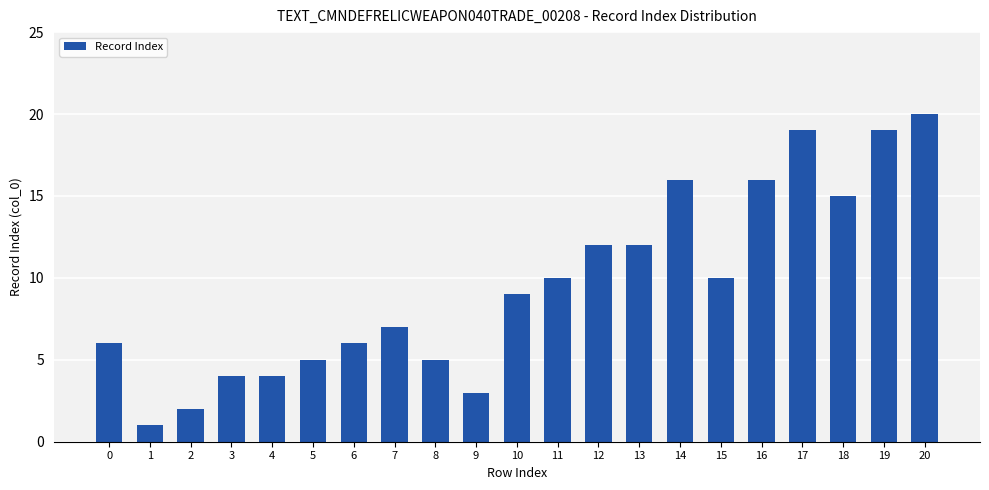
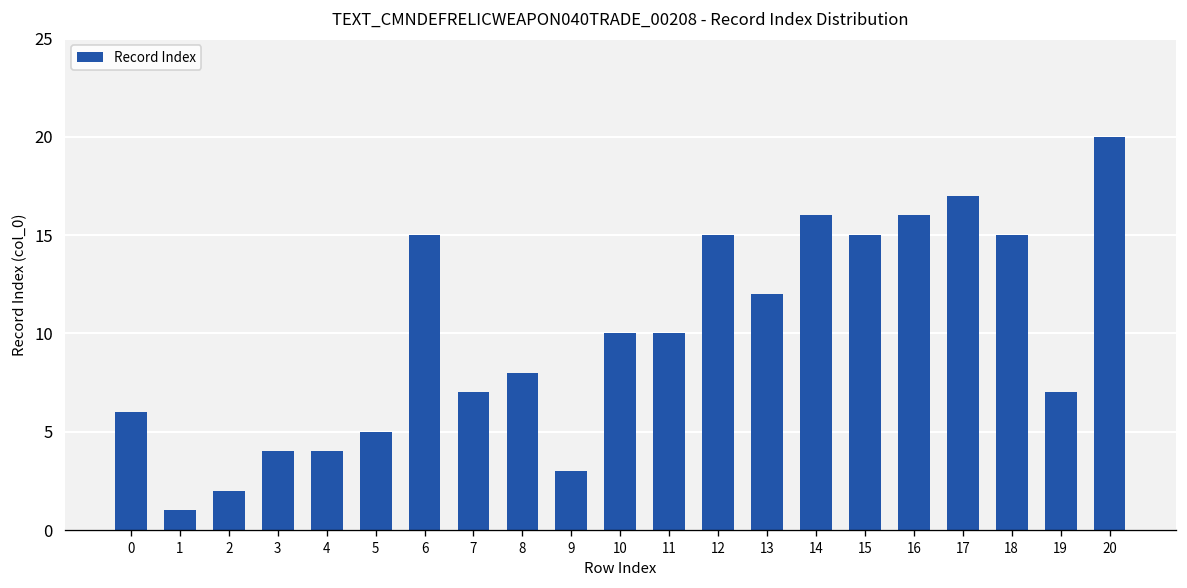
6: 6 -> 15
8: 5 -> 8
10: 9 -> 10
12: 12 -> 15
15: 10 -> 15
17: 19 -> 17
19: 19 -> 7
